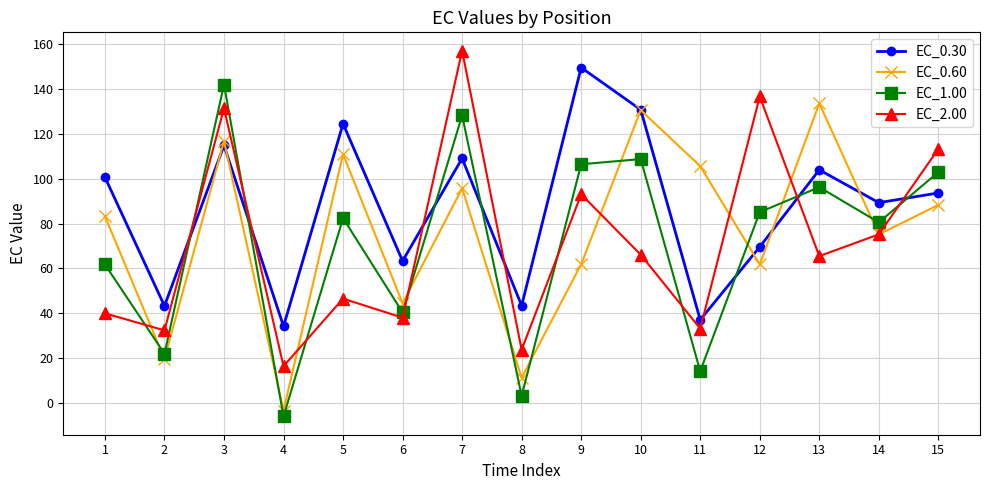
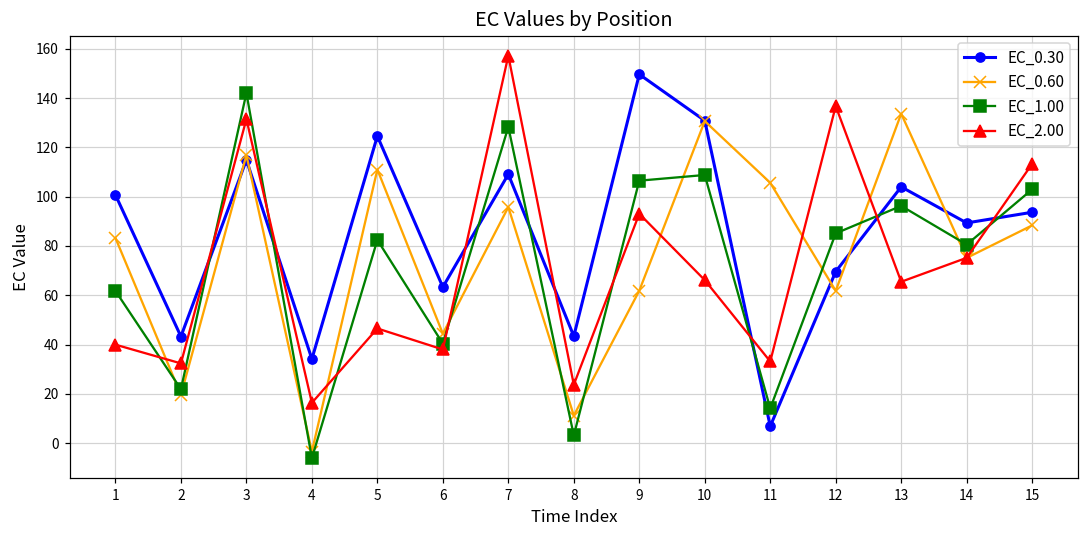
EC_0.30, 11: 37 -> 7
